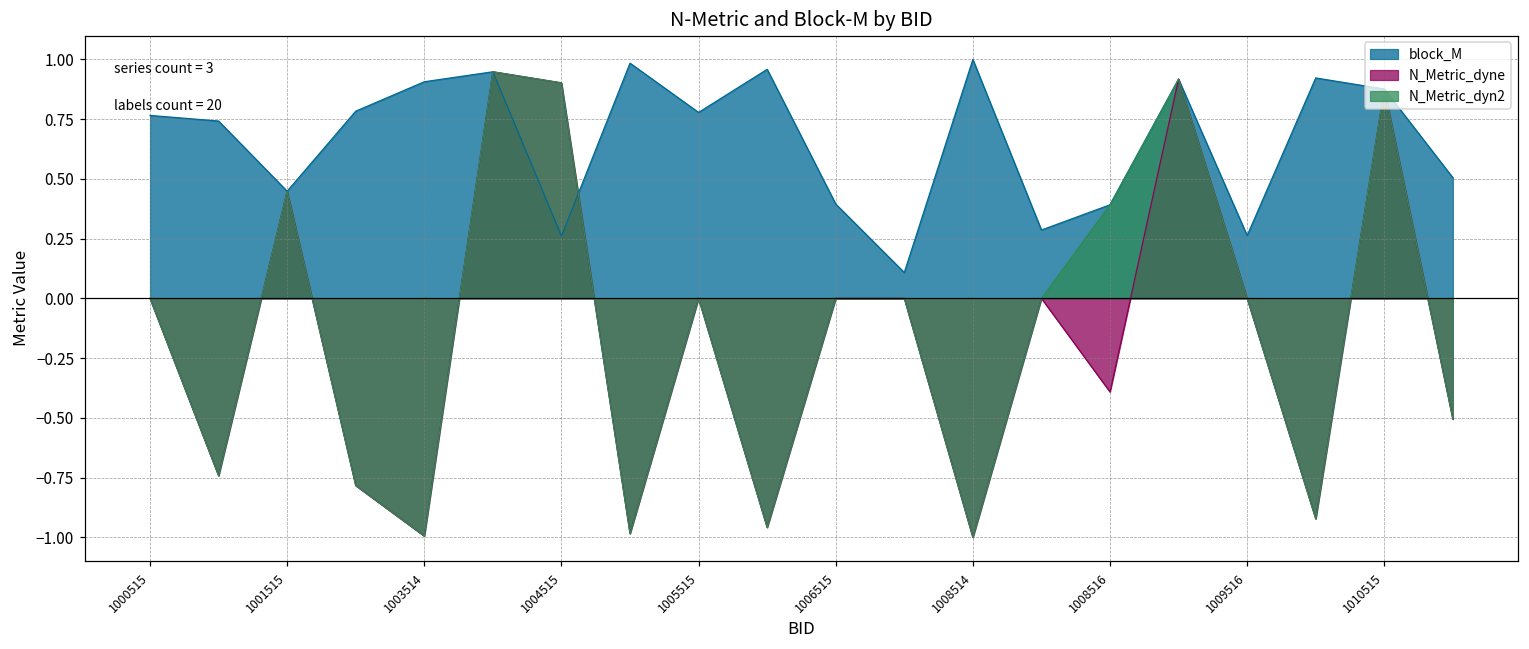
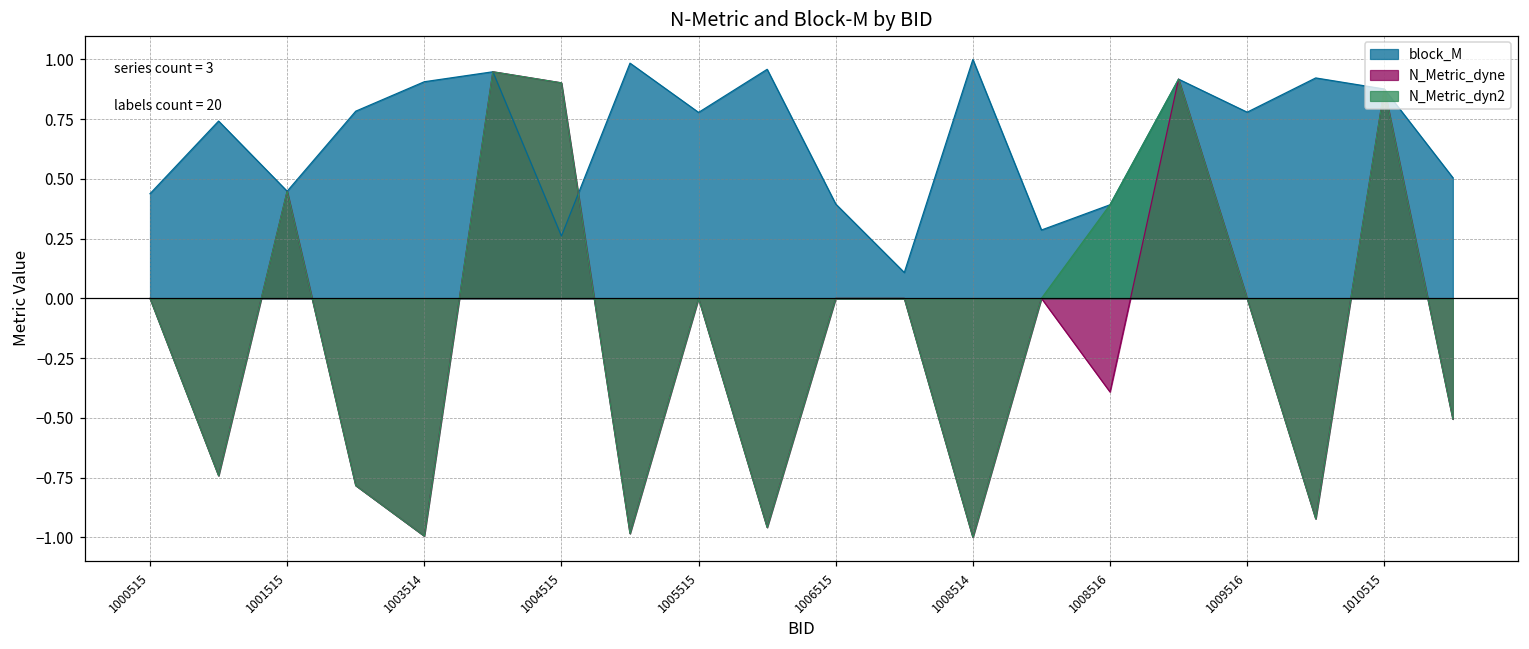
block_M, 1000515: 0.77 -> 0.44
block_M, 1009516: 0.26 -> 0.78
